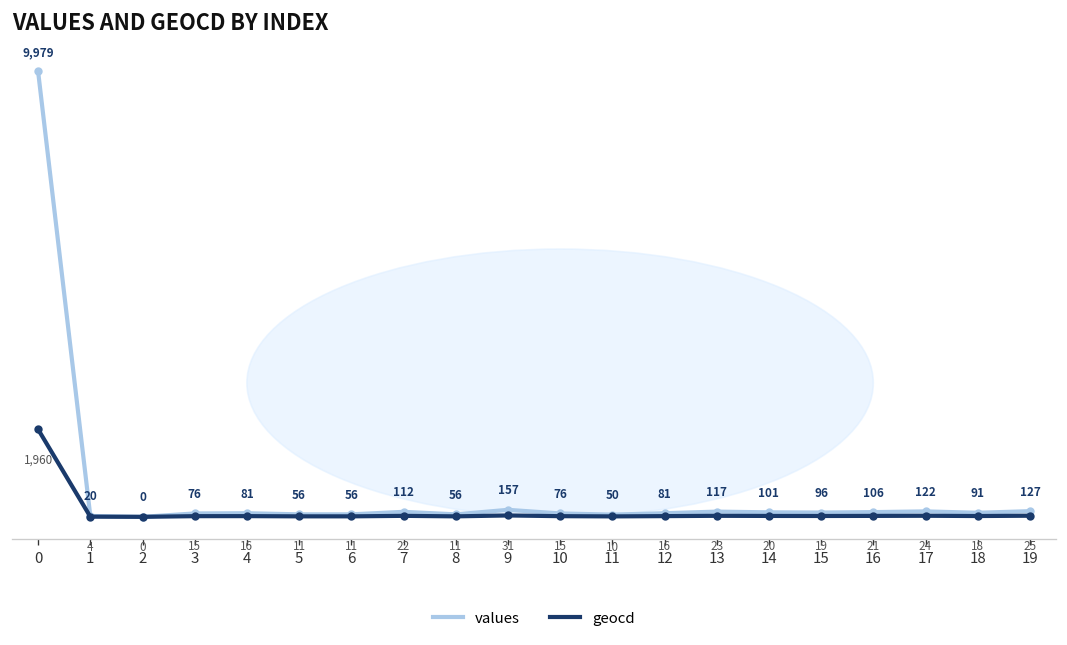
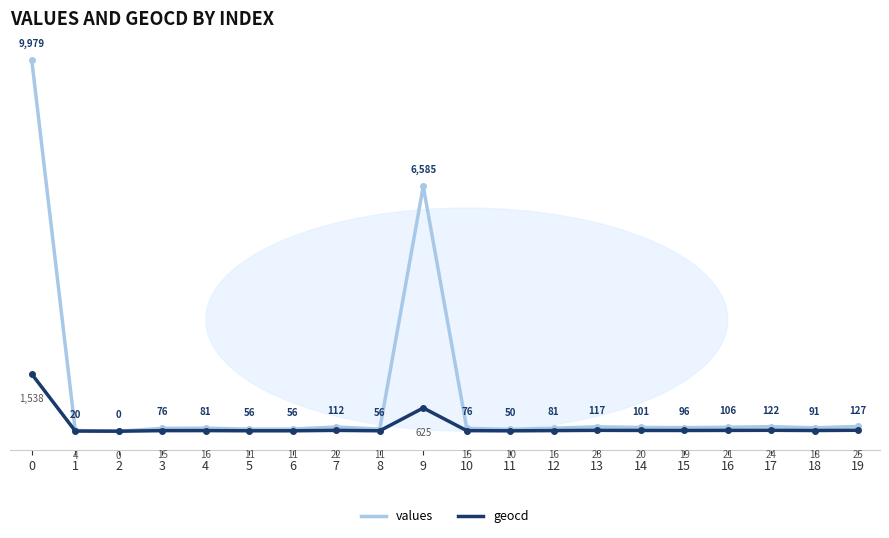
geocd, 0: 1,960 -> 1,538
values, 9: 157 -> 6,585
geocd, 9: 31 -> 625
